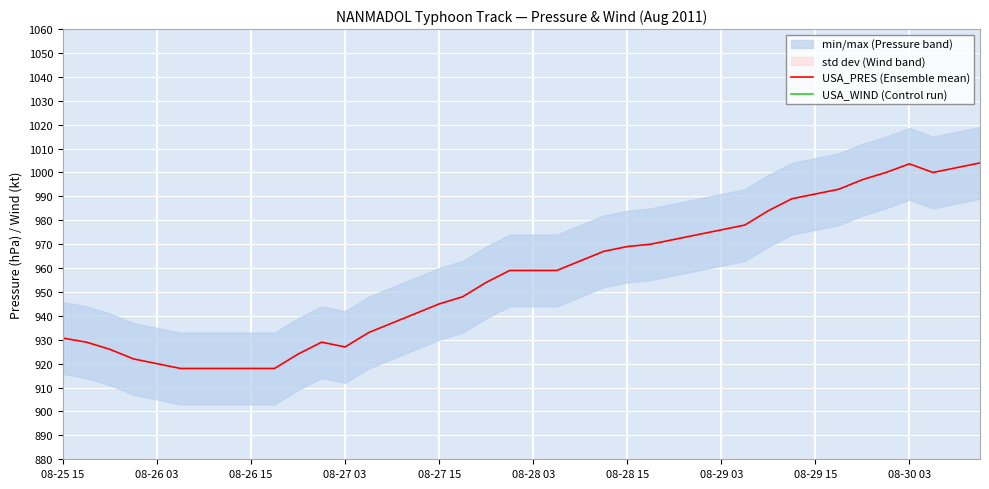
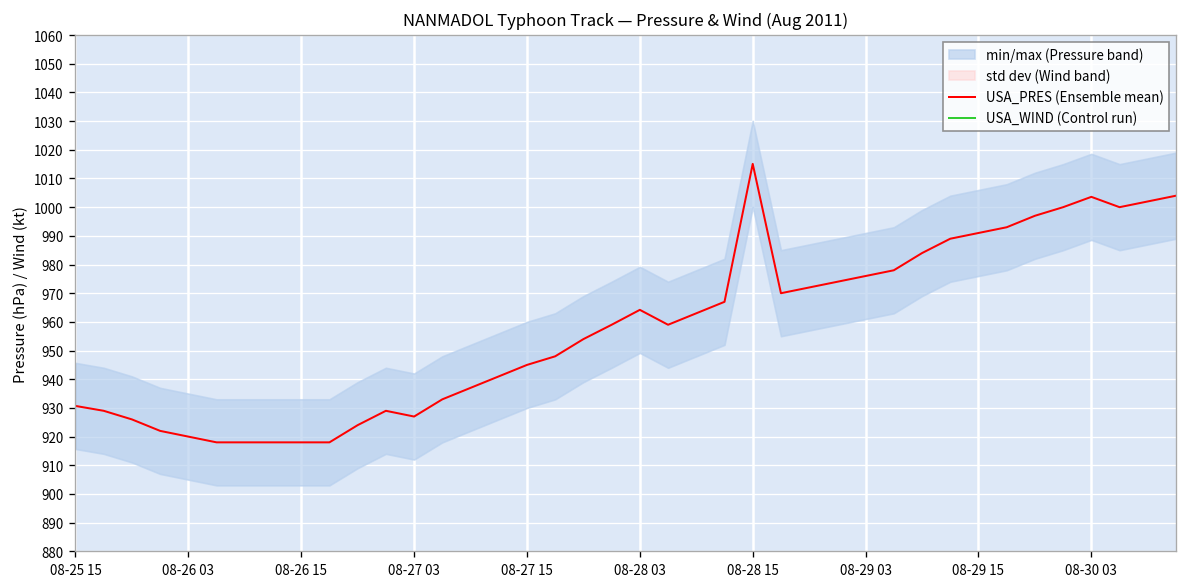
USA_PRES (Ensemble mean), 08-28 03: 959 -> 964
USA_PRES (Ensemble mean), 08-28 15: 969 -> 1015
